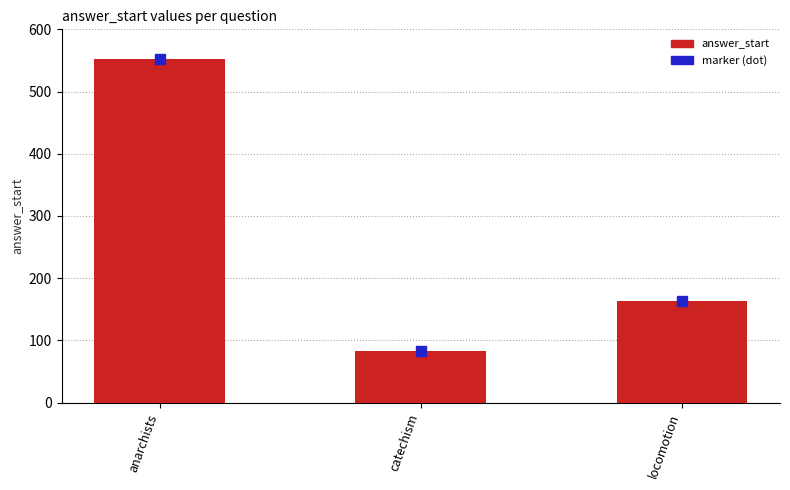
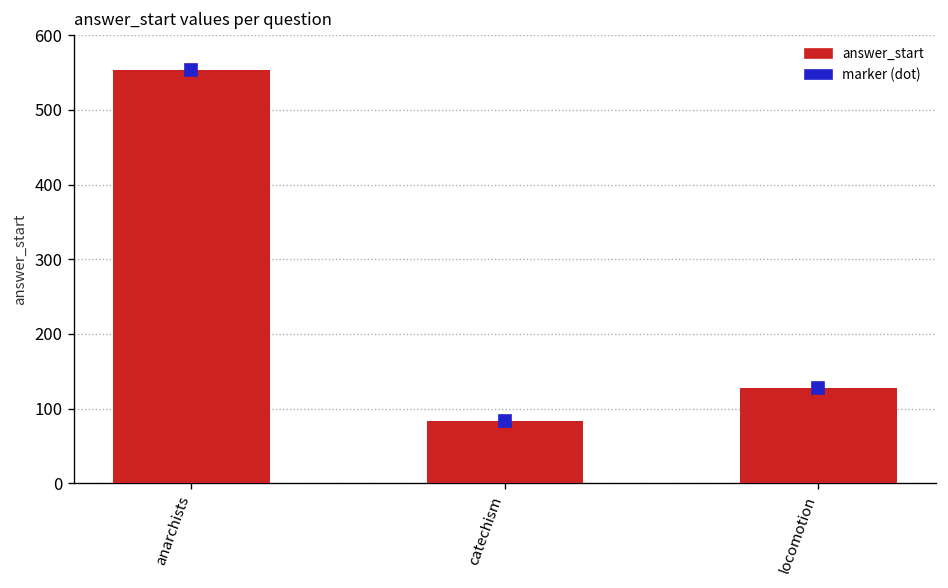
answer_start, locomotion: 160 -> 130
